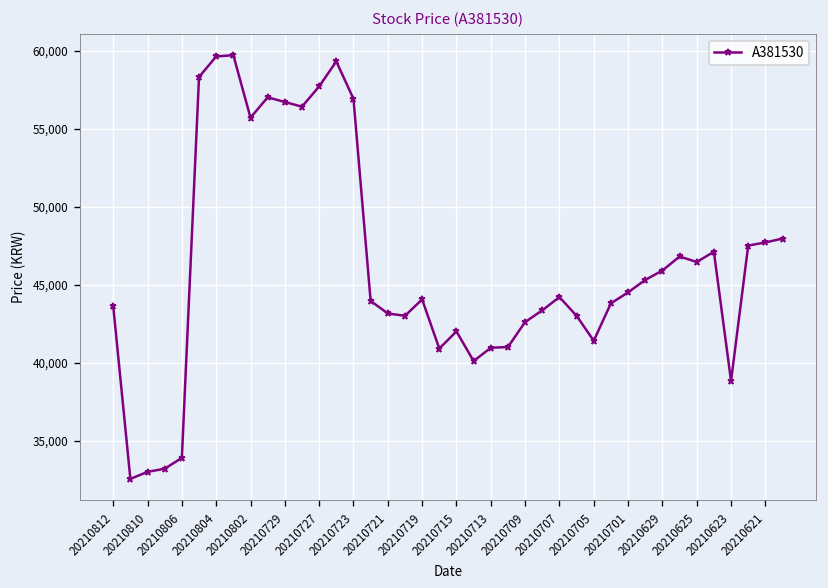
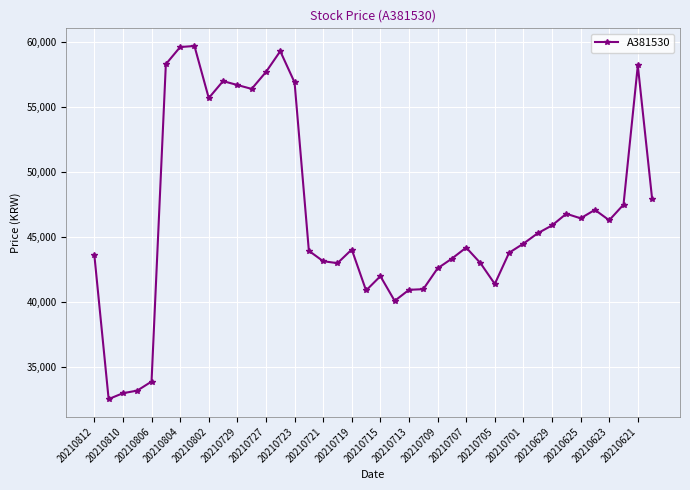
20210623: 38,800 -> 46,300
20210621: 47,700 -> 58,200
